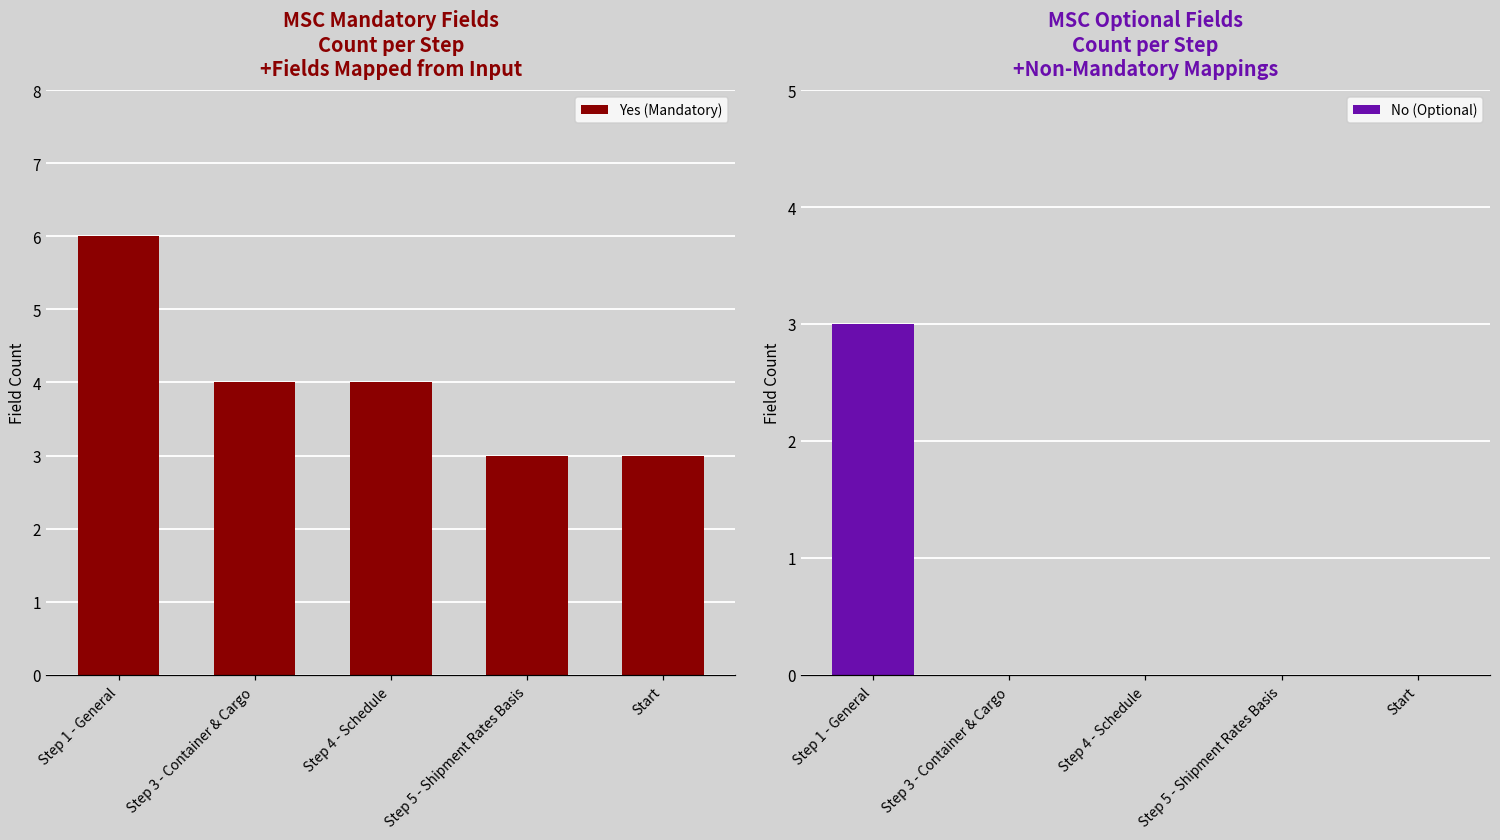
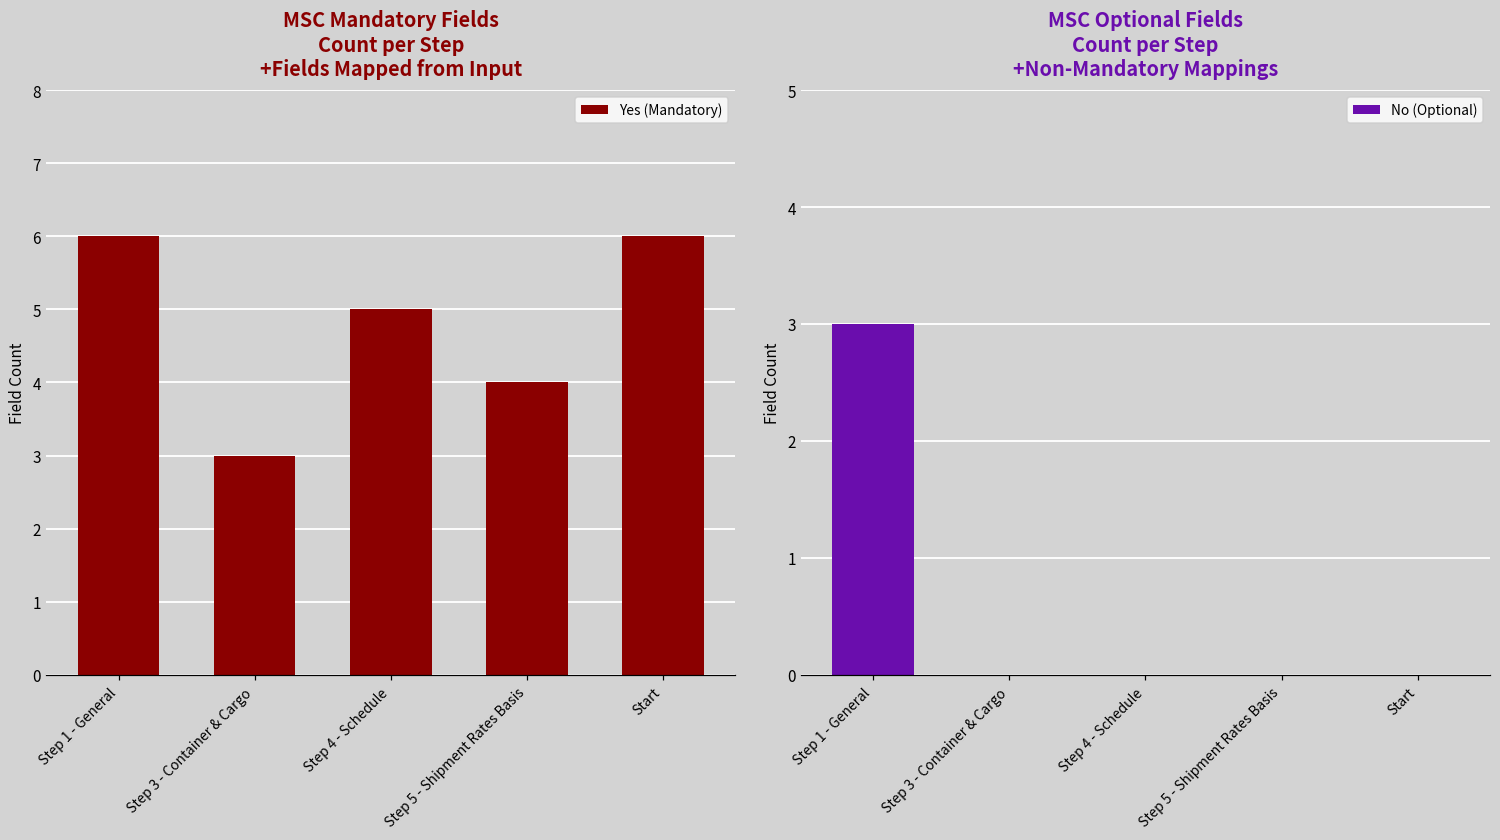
MSC Mandatory Fields Count per Step +Fields Mapped from Input, Step 3 - Container & Cargo: 4 -> 3
MSC Mandatory Fields Count per Step +Fields Mapped from Input, Step 4 - Schedule: 4 -> 5
MSC Mandatory Fields Count per Step +Fields Mapped from Input, Step 5 - Shipment Rates Basis: 3 -> 4
MSC Mandatory Fields Count per Step +Fields Mapped from Input, Start: 3 -> 6
